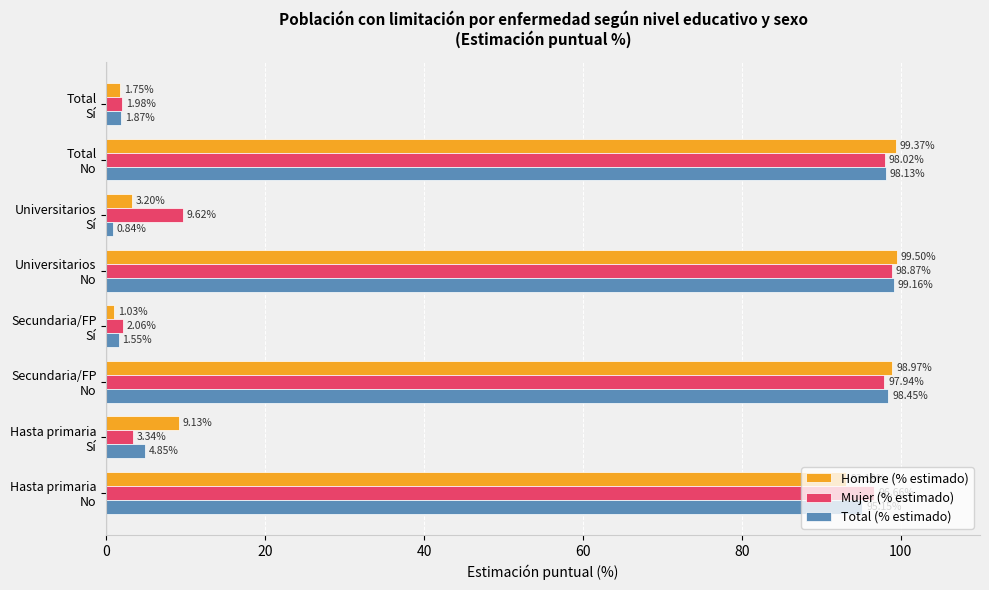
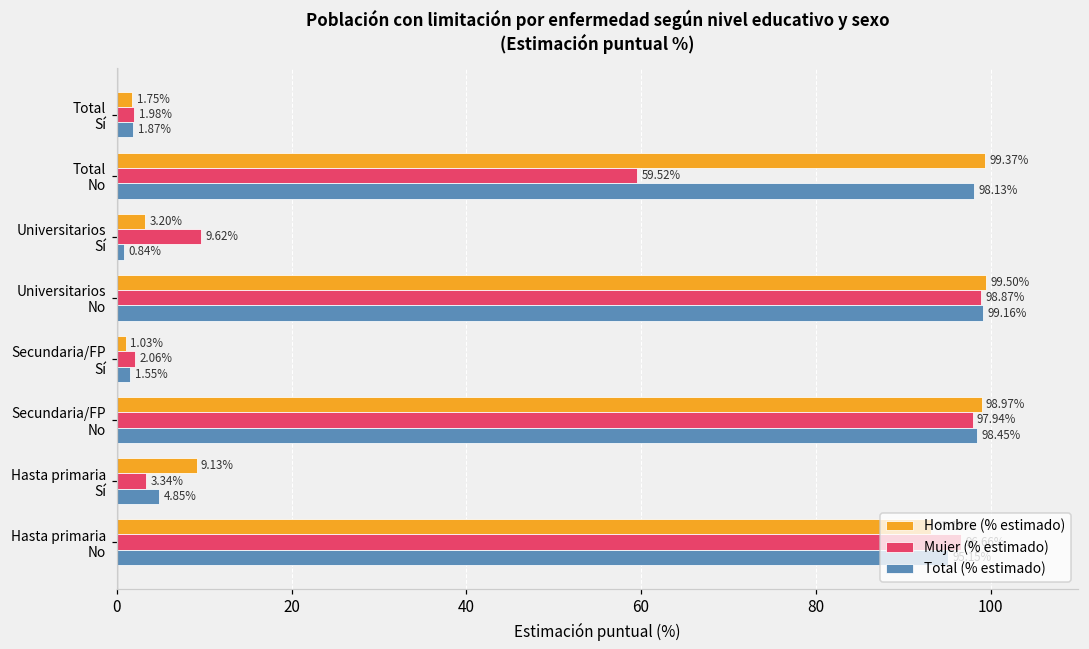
Mujer (% estimado), Total No: 98.02% -> 59.52%
